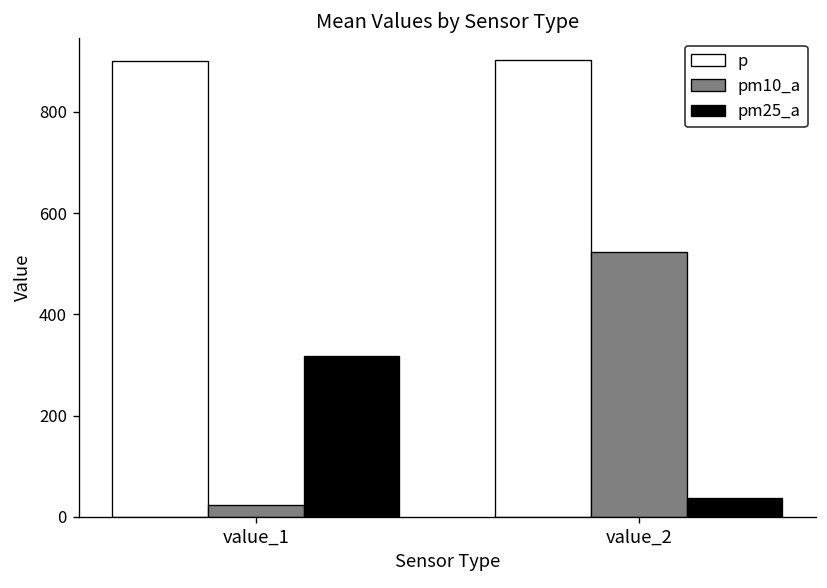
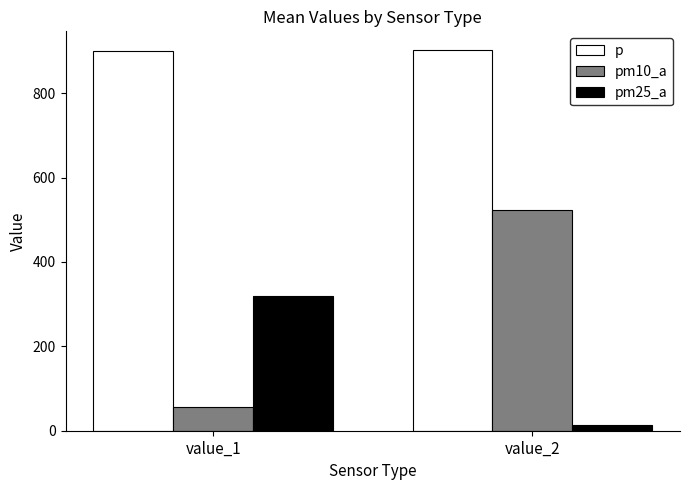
pm10_a, value_1: 20 -> 60
pm25_a, value_2: 40 -> 10
